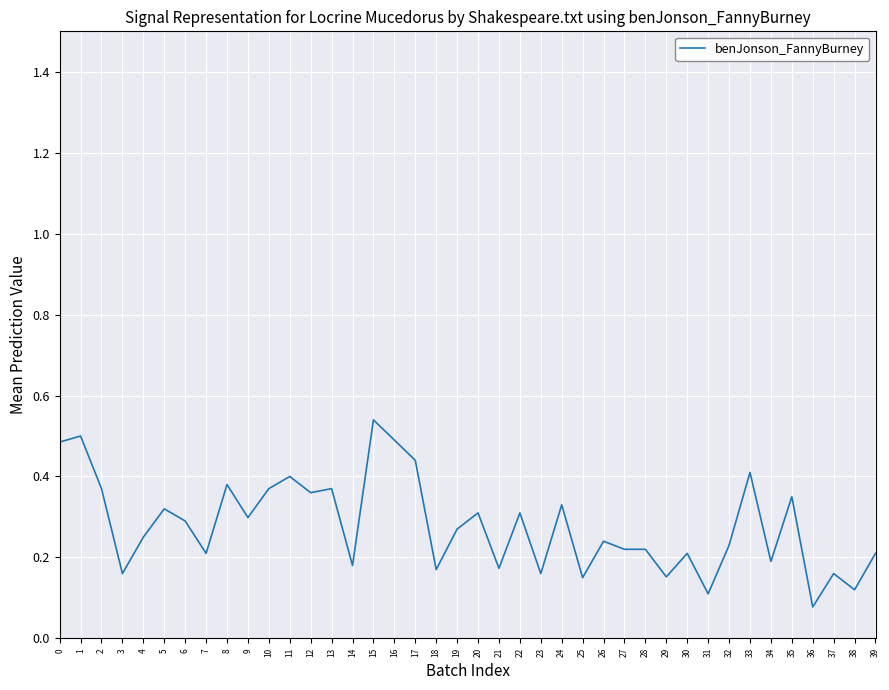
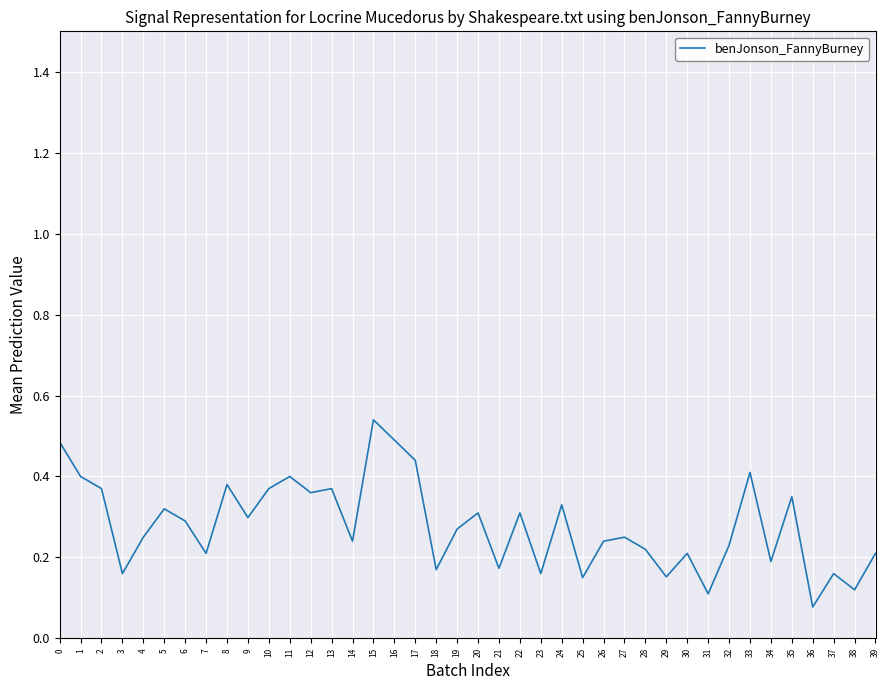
1: 0.5 -> 0.4
14: 0.18 -> 0.24
27: 0.22 -> 0.25
